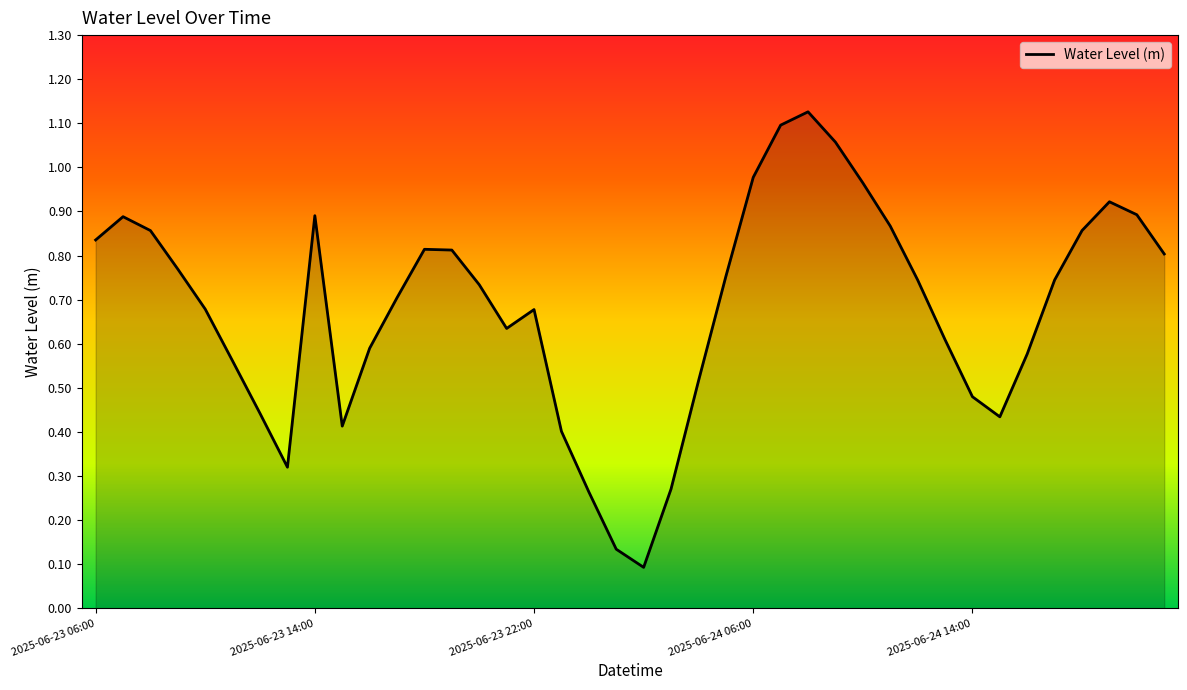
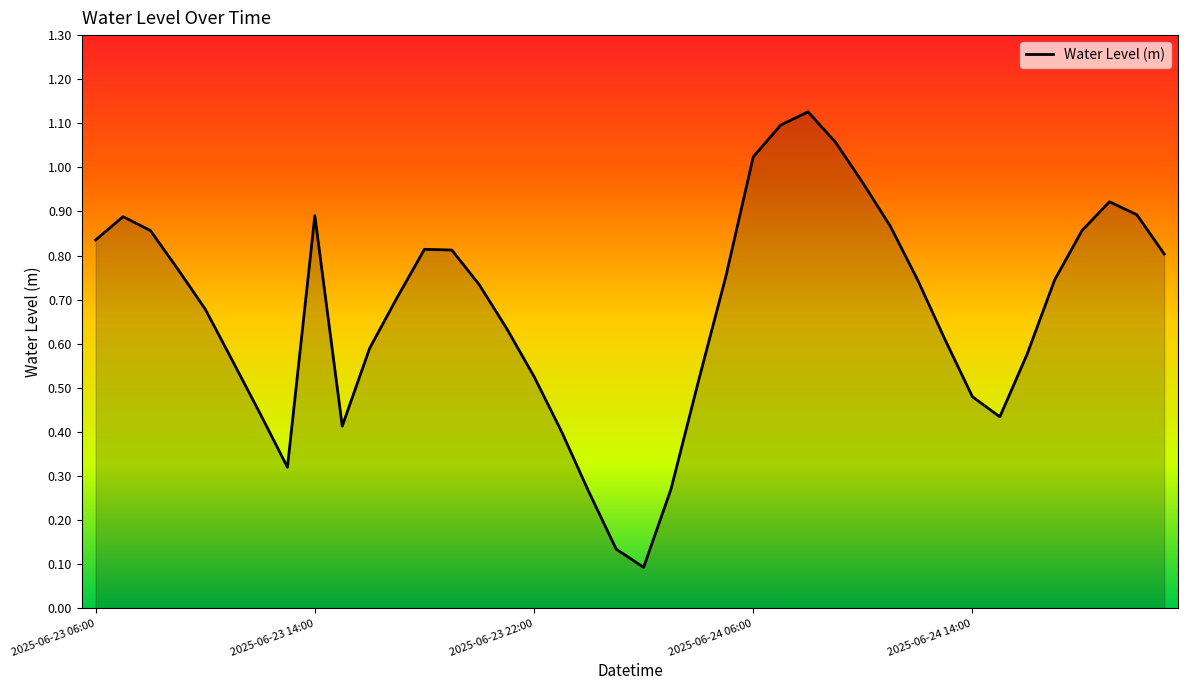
2025-06-23 22:00: 0.68 -> 0.53
2025-06-24 06:00: 0.98 -> 1.02
